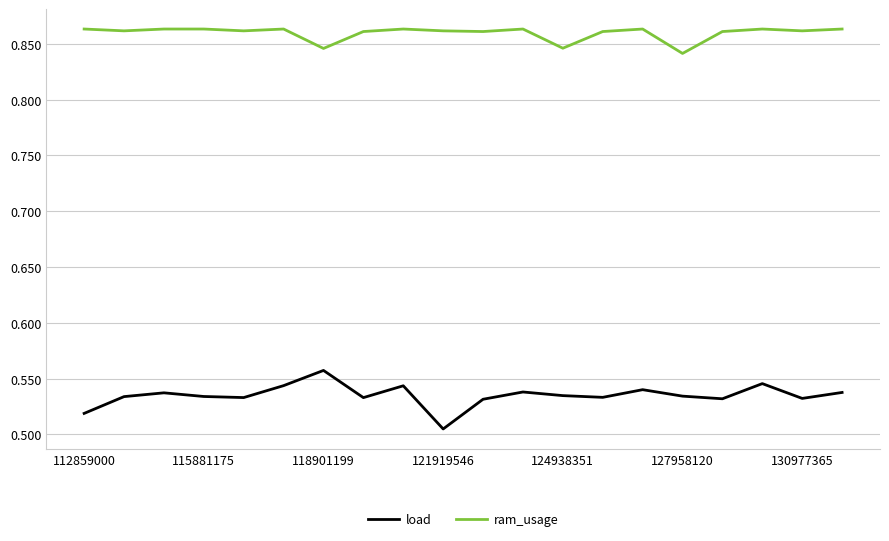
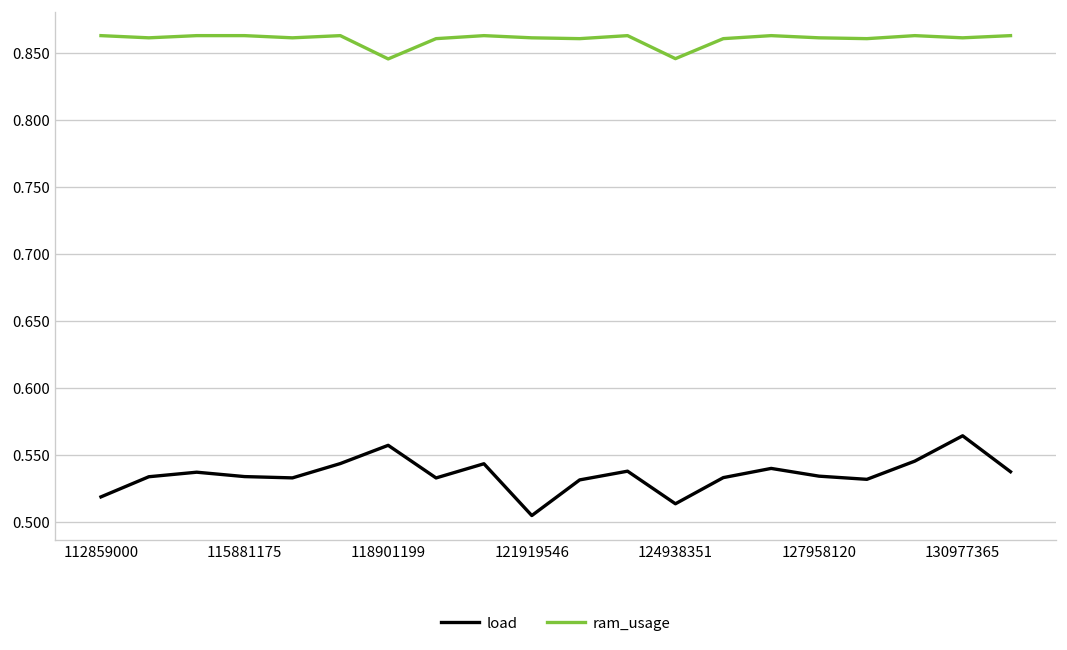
load, 124938351: 0.535 -> 0.514
ram_usage, 127958120: 0.841 -> 0.862
load, 130977365: 0.532 -> 0.564
